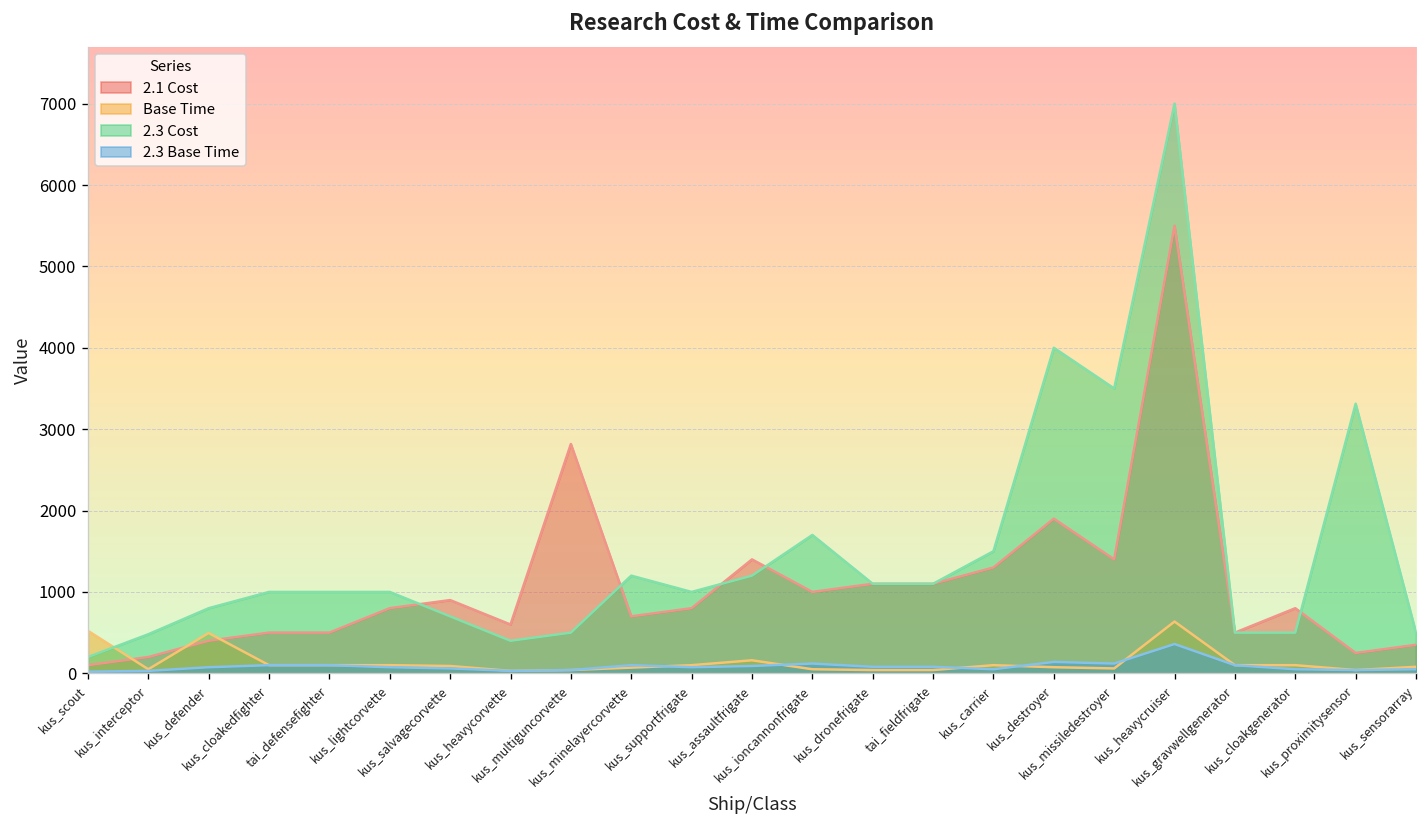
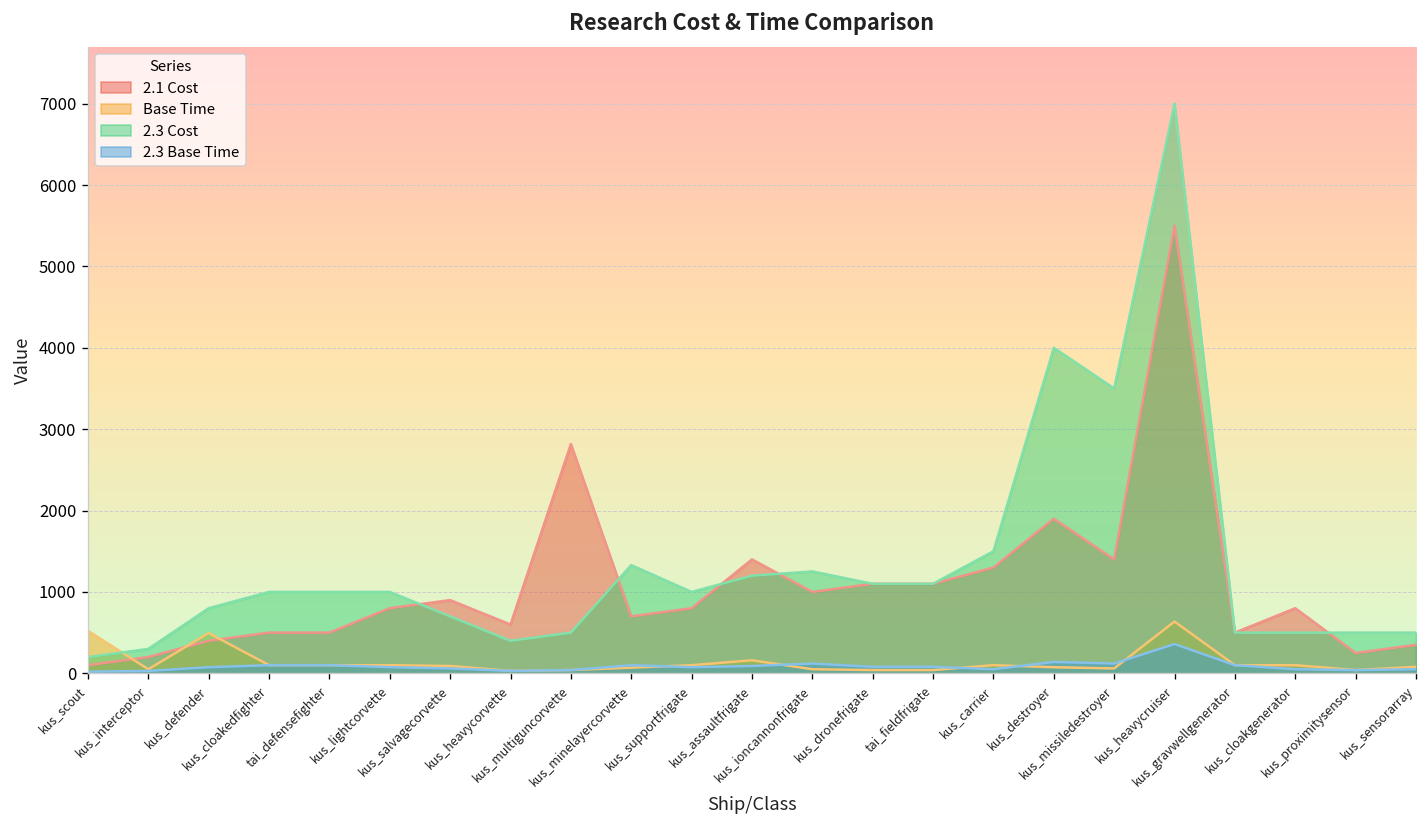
2.3 Cost, kus_interceptor: 500 -> 300
2.3 Cost, kus_minelayercorvette: 1200 -> 1300
2.3 Cost, kus_ioncannonfrigate: 1700 -> 1300
2.3 Cost, kus_proximitysensor: 3300 -> 500
